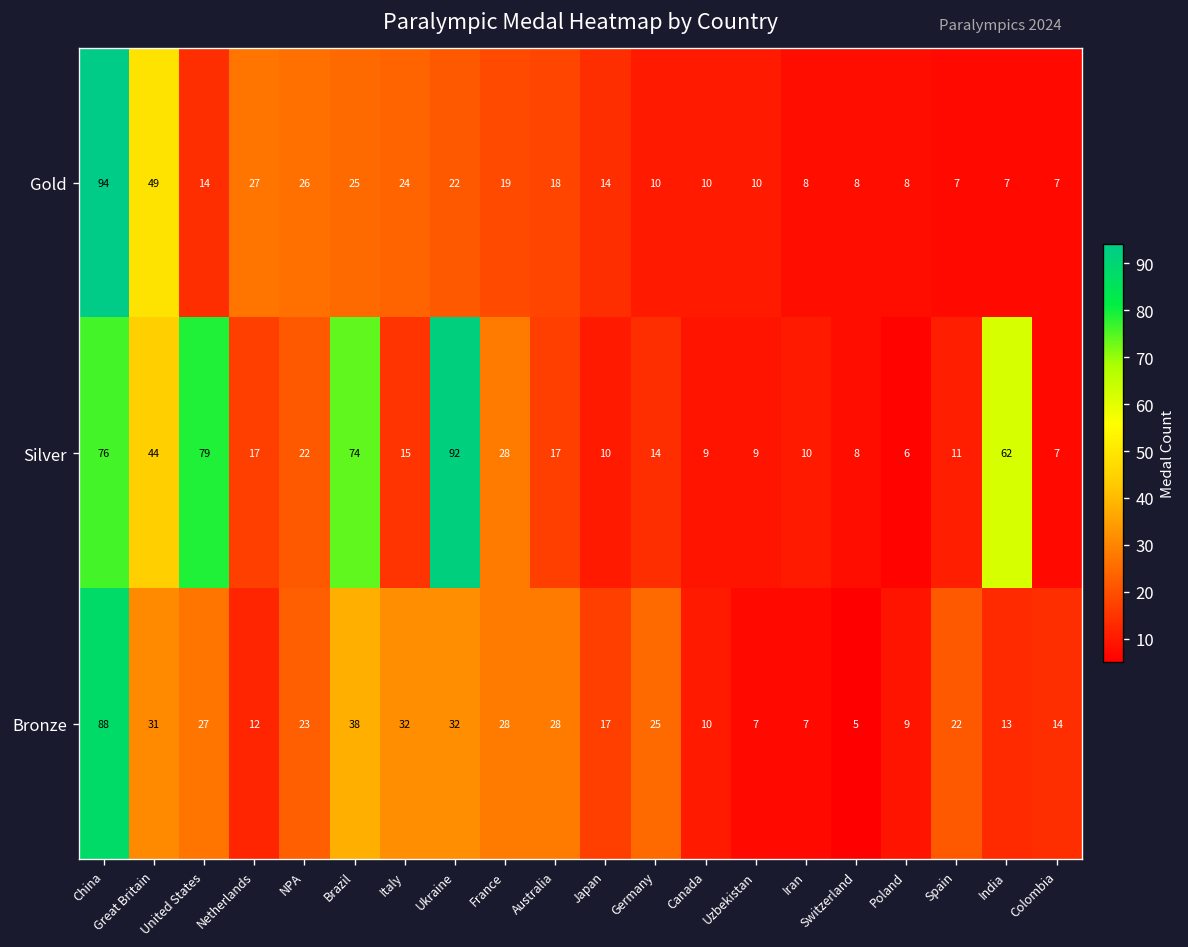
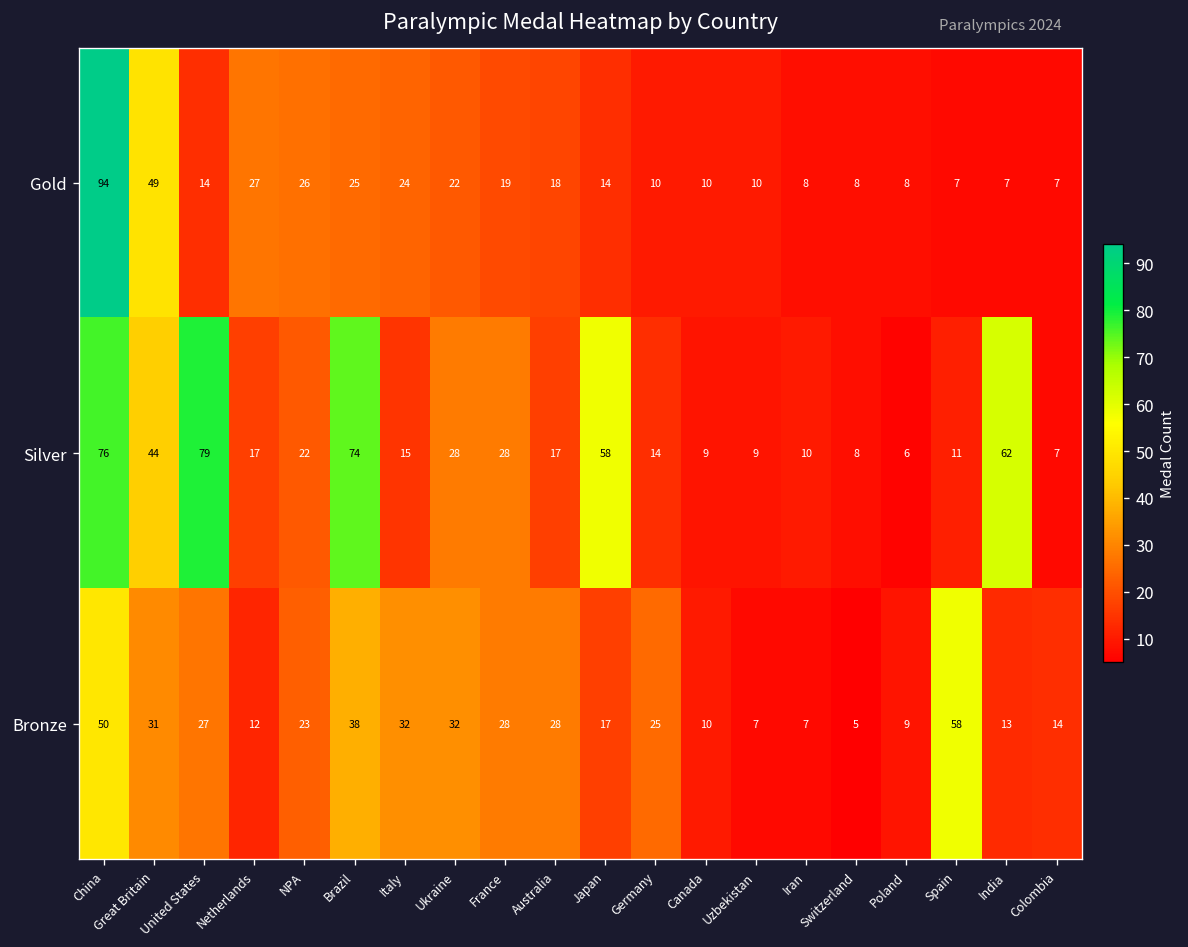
Silver, Ukraine: 92 -> 28
Silver, Japan: 10 -> 58
Bronze, China: 88 -> 50
Bronze, Spain: 22 -> 58
